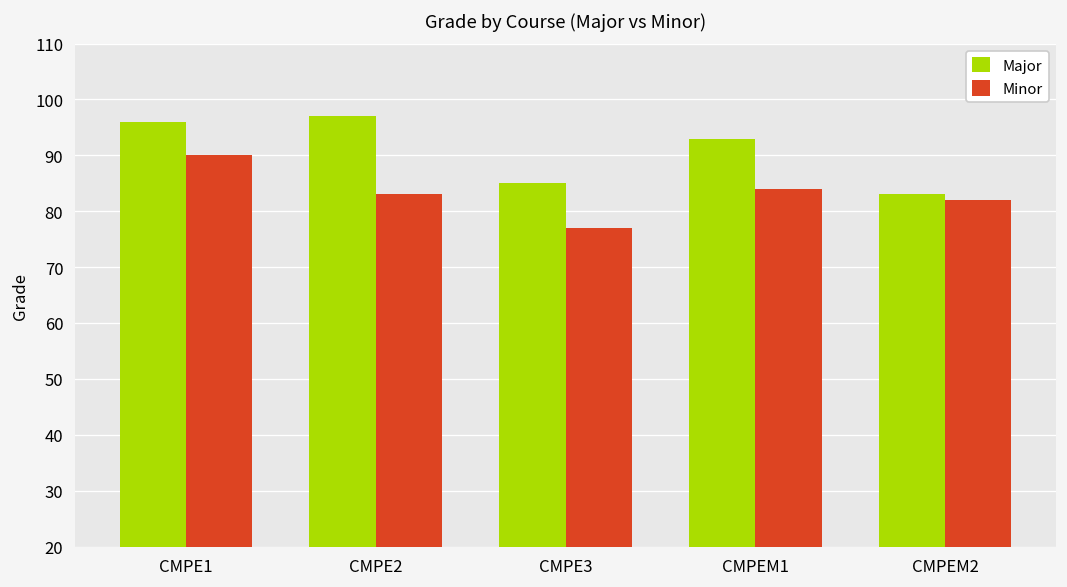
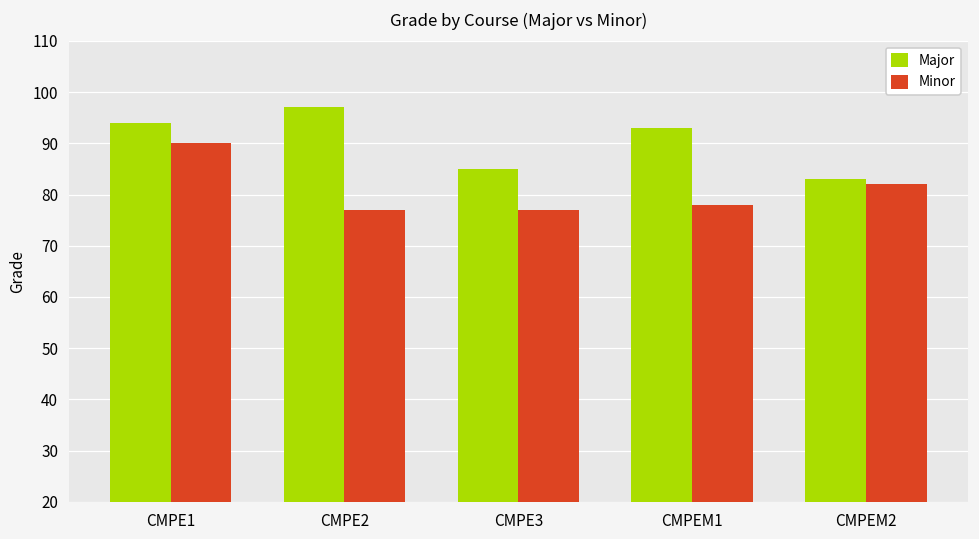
Major, CMPE1: 96 -> 94
Minor, CMPE2: 83 -> 77
Minor, CMPEM1: 84 -> 78
